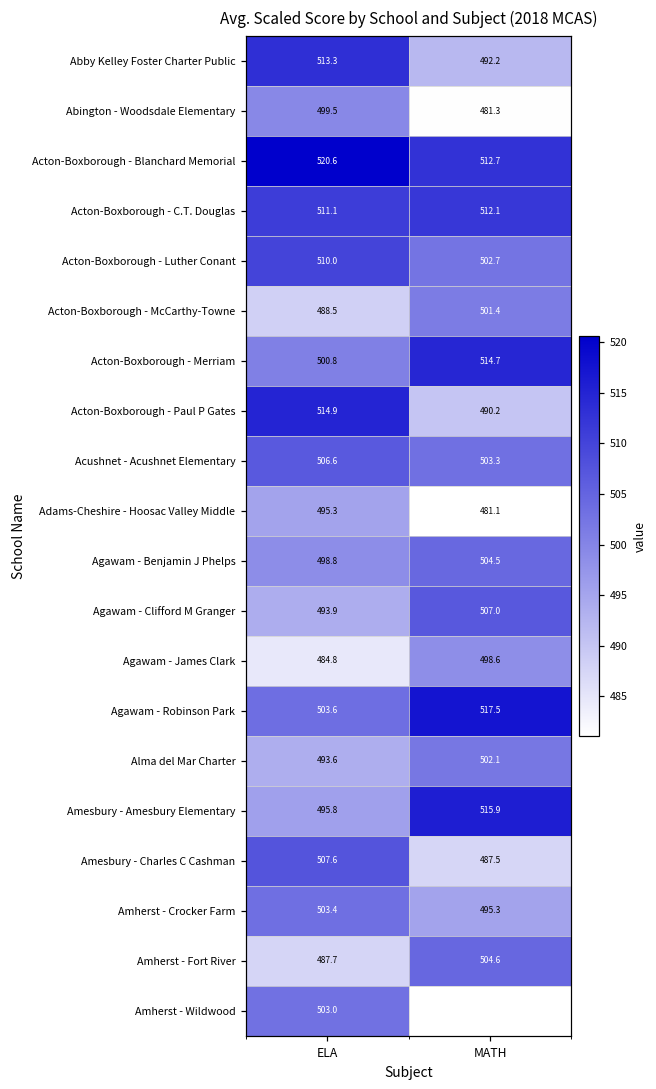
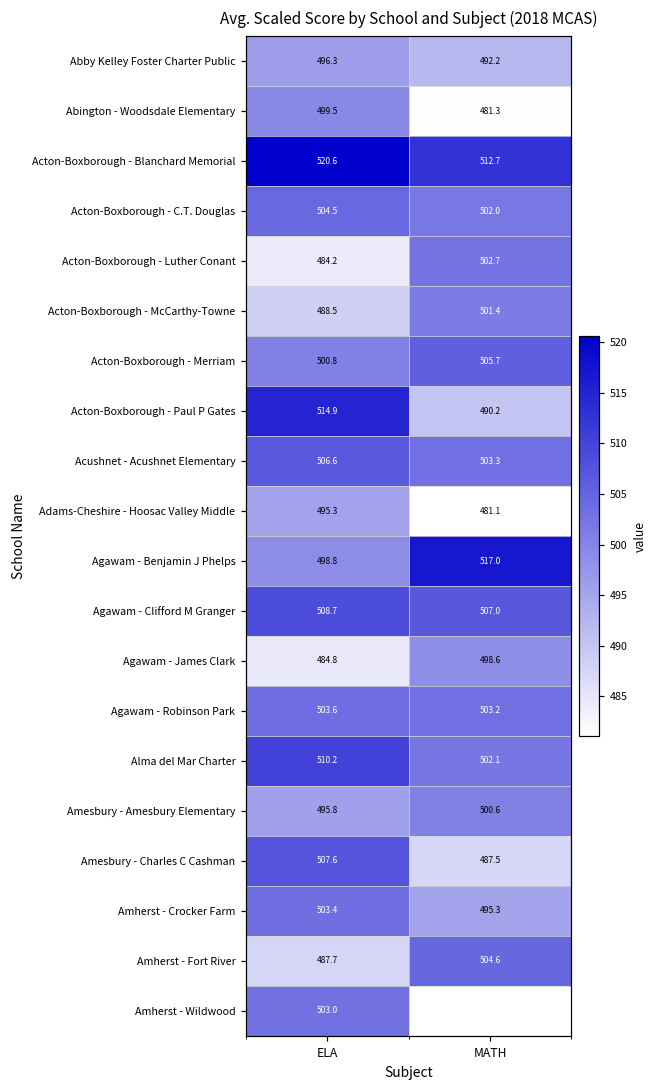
Abby Kelley Foster Charter Public, ELA: 513.3 -> 496.3
Acton-Boxborough - C.T. Douglas, ELA: 511.1 -> 504.5
Acton-Boxborough - C.T. Douglas, MATH: 512.1 -> 502.0
Acton-Boxborough - Luther Conant, ELA: 510.0 -> 484.2
Acton-Boxborough - Merriam, MATH: 514.7 -> 505.7
Agawam - Benjamin J Phelps, MATH: 504.5 -> 517.0
Agawam - Clifford M Granger, ELA: 493.9 -> 508.7
Agawam - Robinson Park, MATH: 517.5 -> 503.2
Alma del Mar Charter, ELA: 493.6 -> 510.2
Amesbury - Amesbury Elementary, MATH: 515.9 -> 500.6
